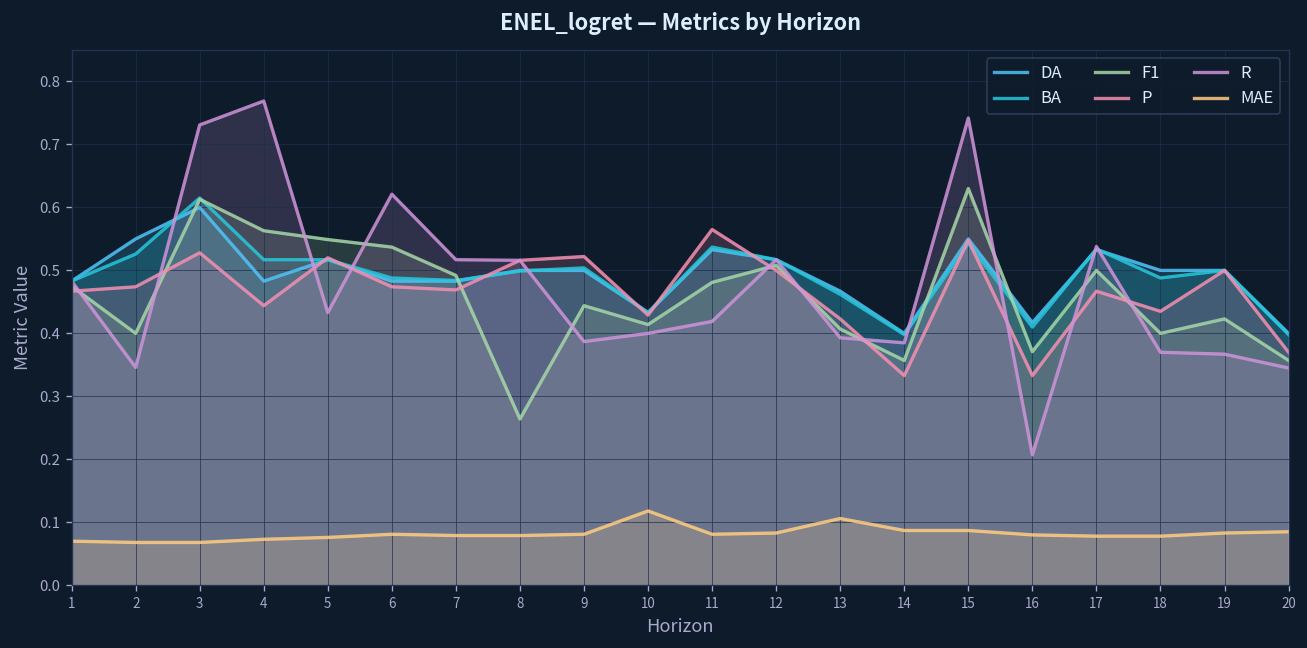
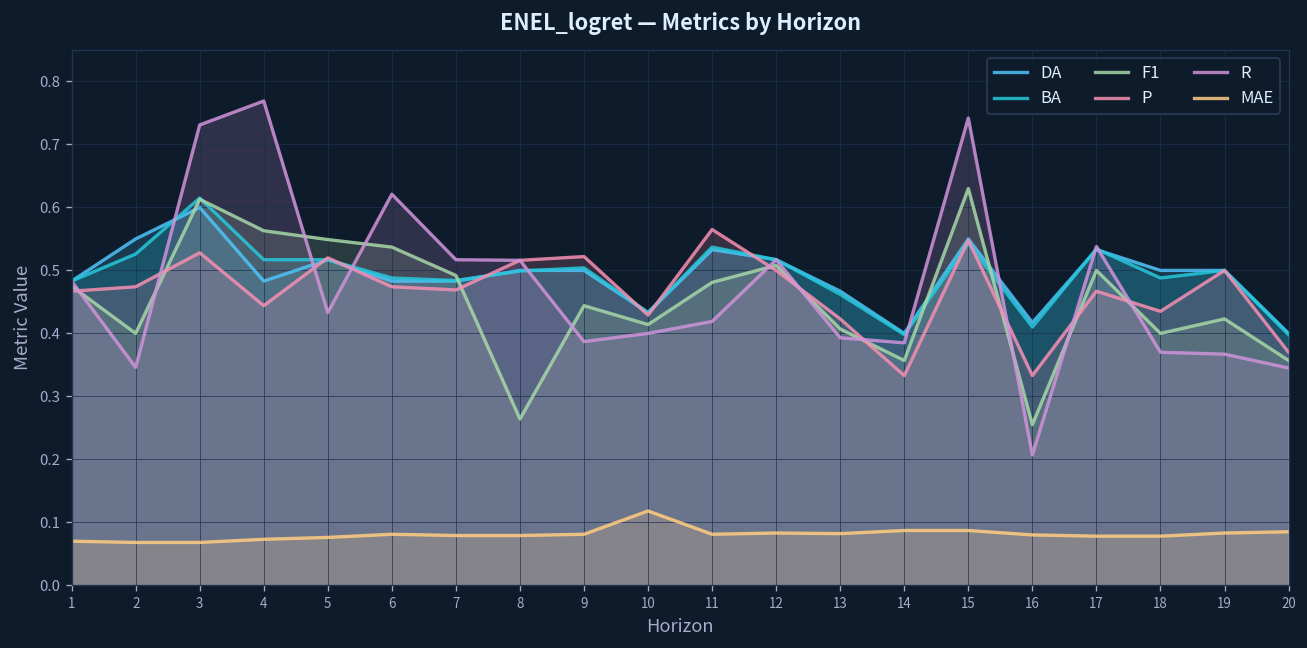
MAE, 13: 0.11 -> 0.08
F1, 16: 0.37 -> 0.26
